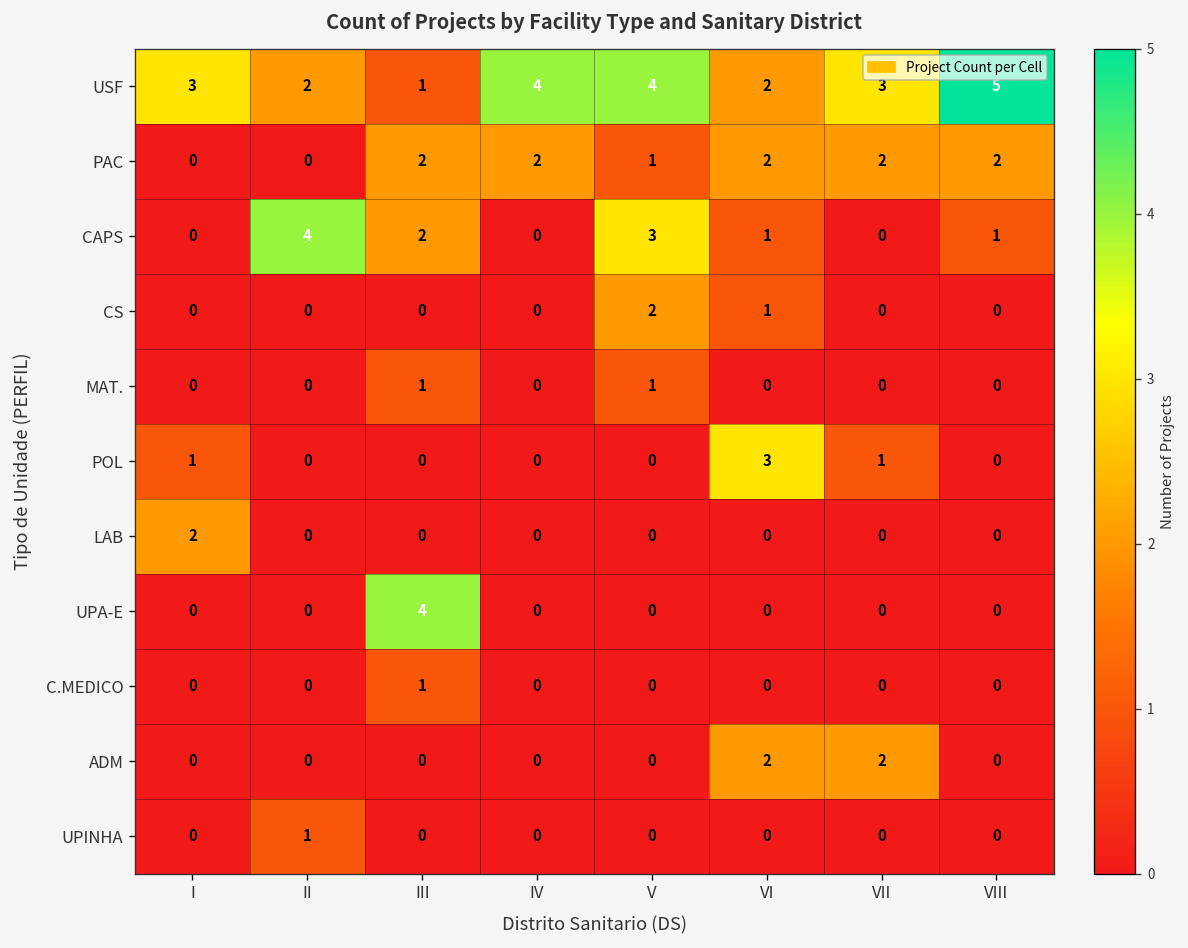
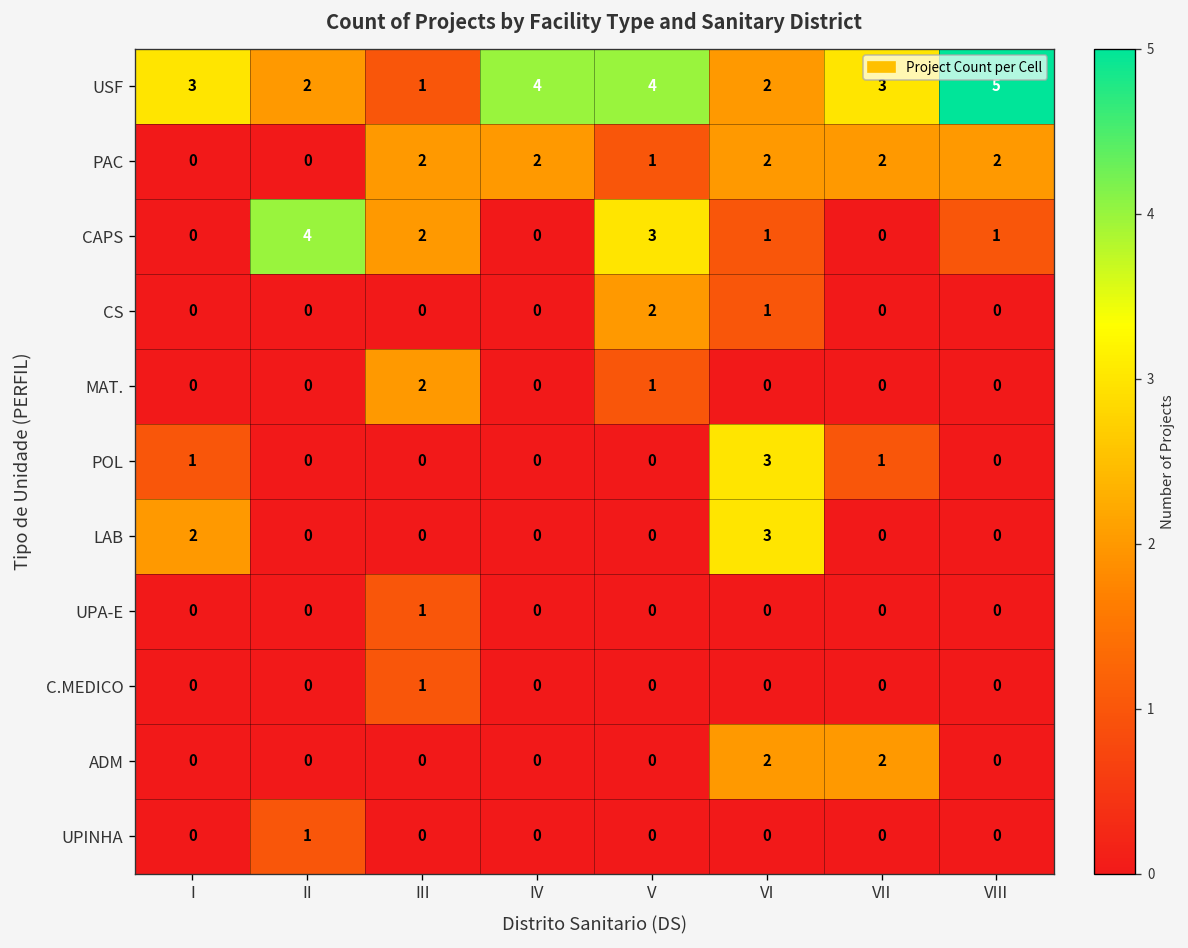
MAT., III: 1 -> 2
LAB, VI: 0 -> 3
UPA-E, III: 4 -> 1
